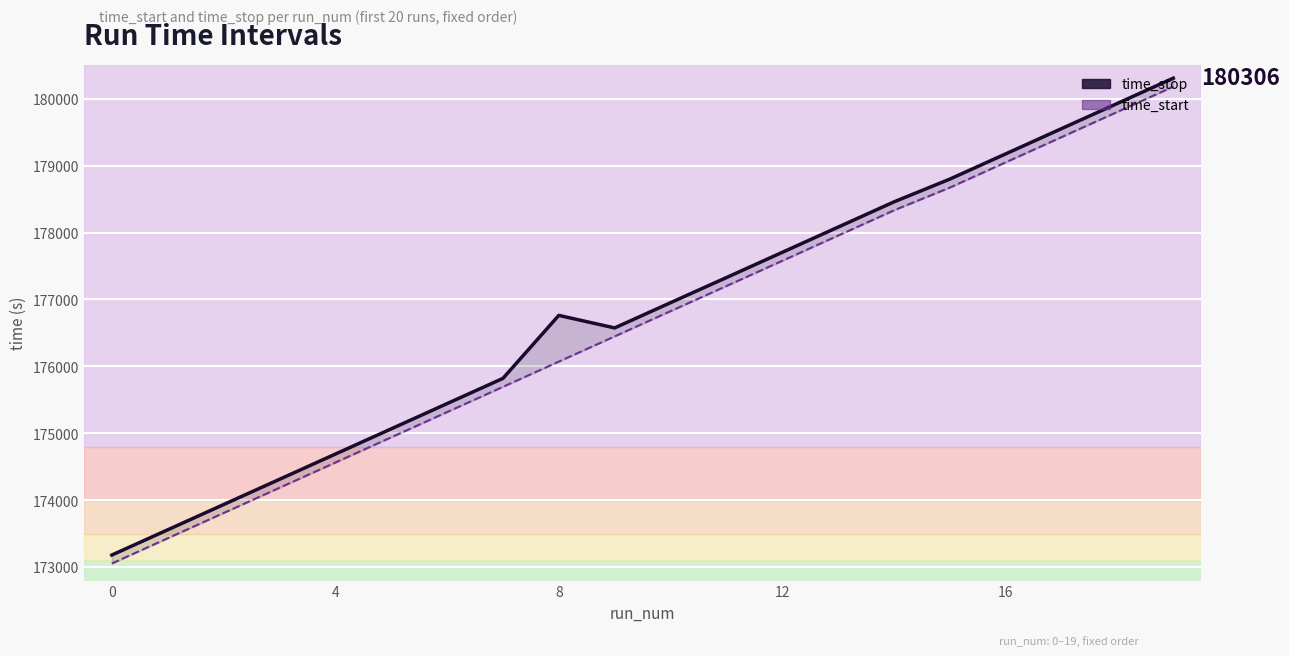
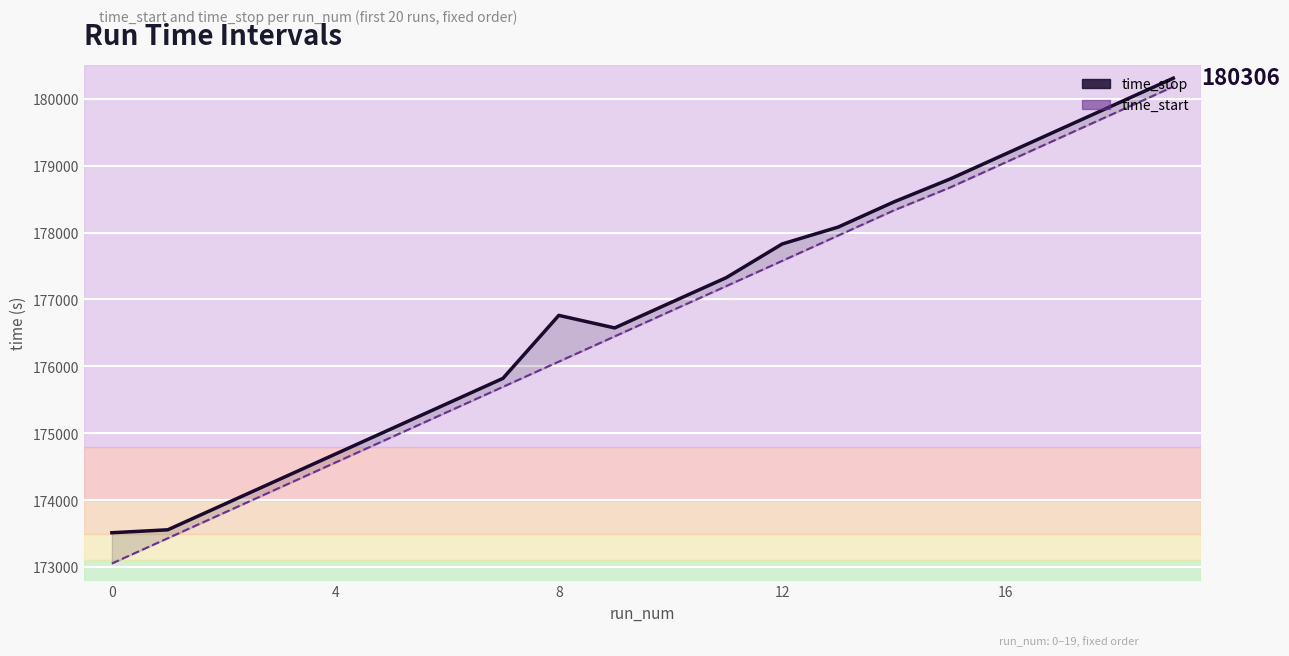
time_stop, 0: 173200 -> 173500
time_stop, 12: 177700 -> 177800
